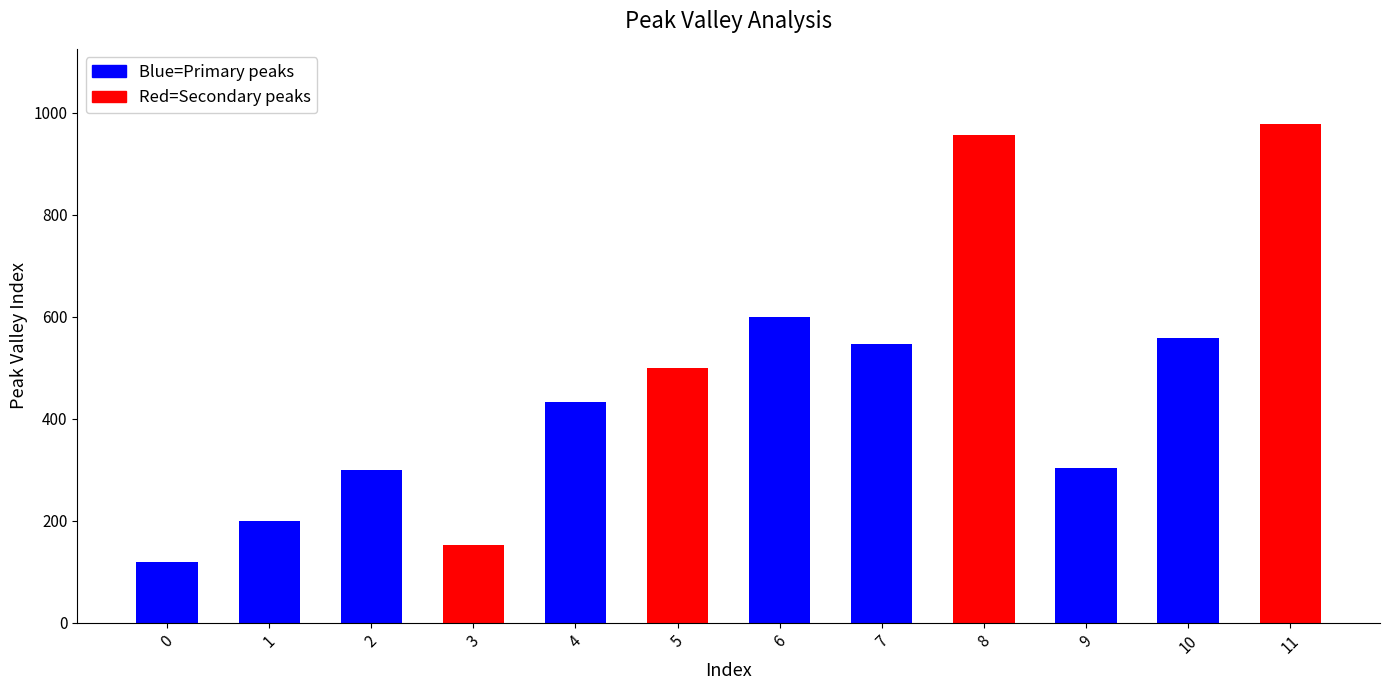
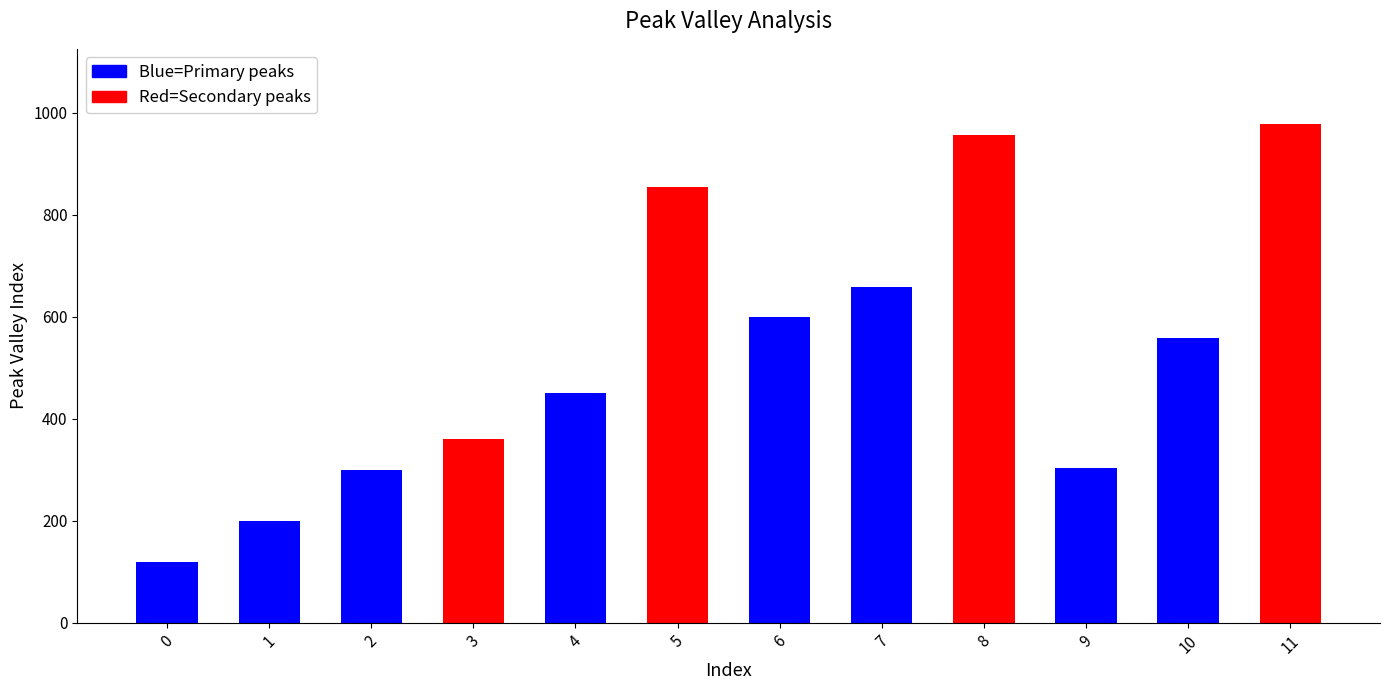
3: 150 -> 360
4: 430 -> 450
5: 500 -> 860
7: 550 -> 660
